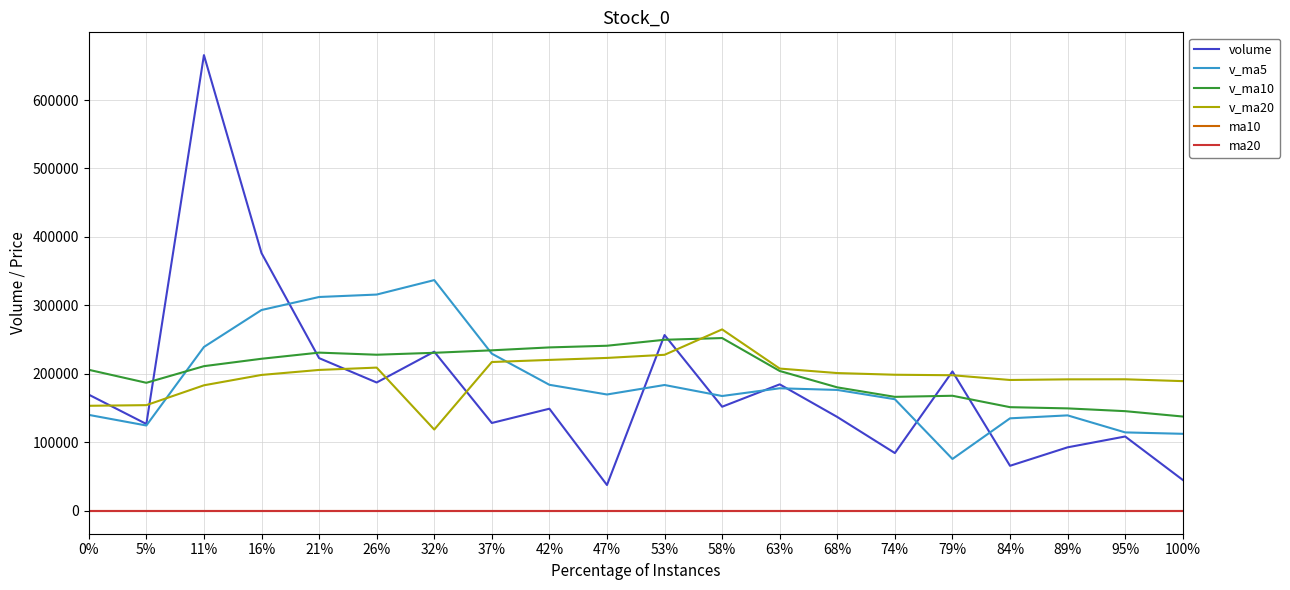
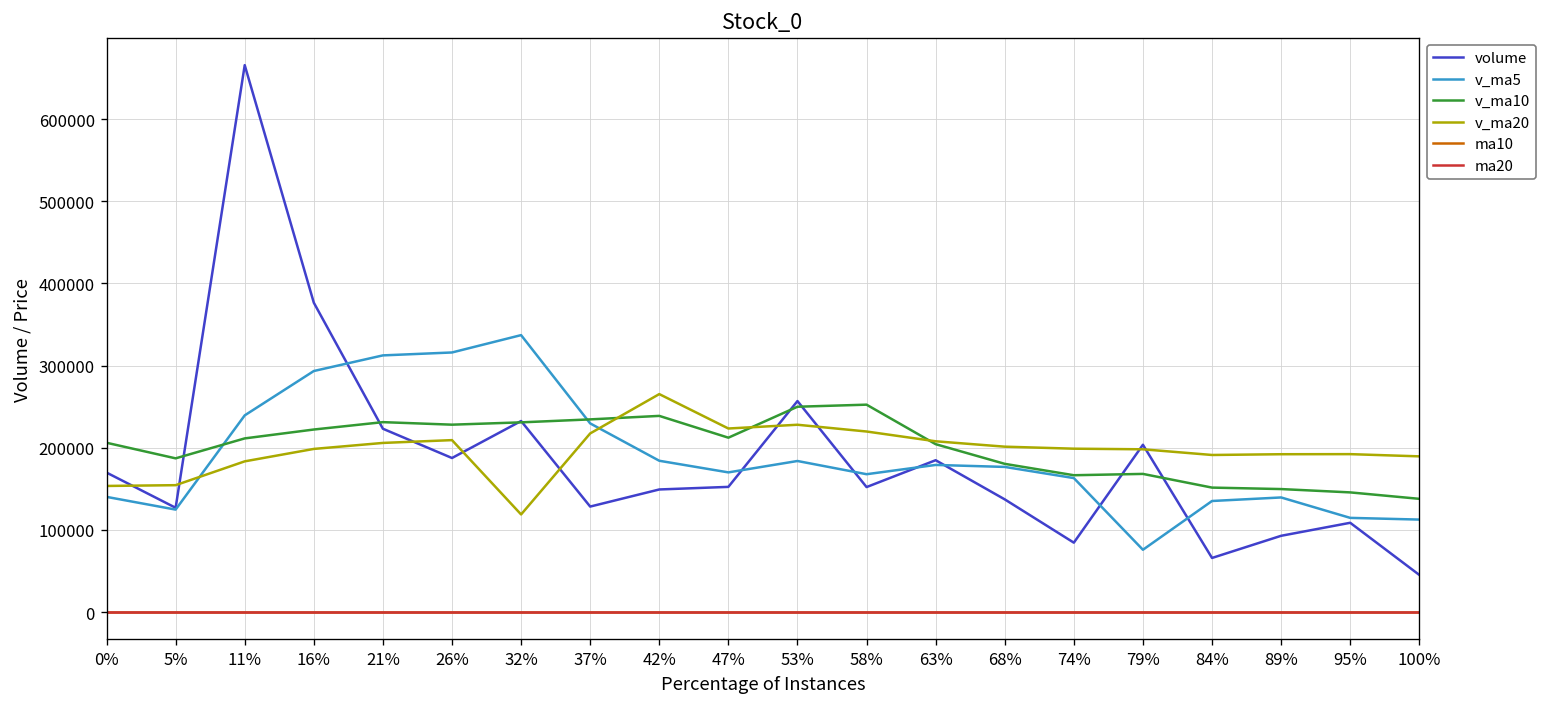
v_ma20, 42%: 220000 -> 270000
volume, 47%: 40000 -> 150000
v_ma10, 47%: 240000 -> 210000
v_ma20, 58%: 270000 -> 220000
